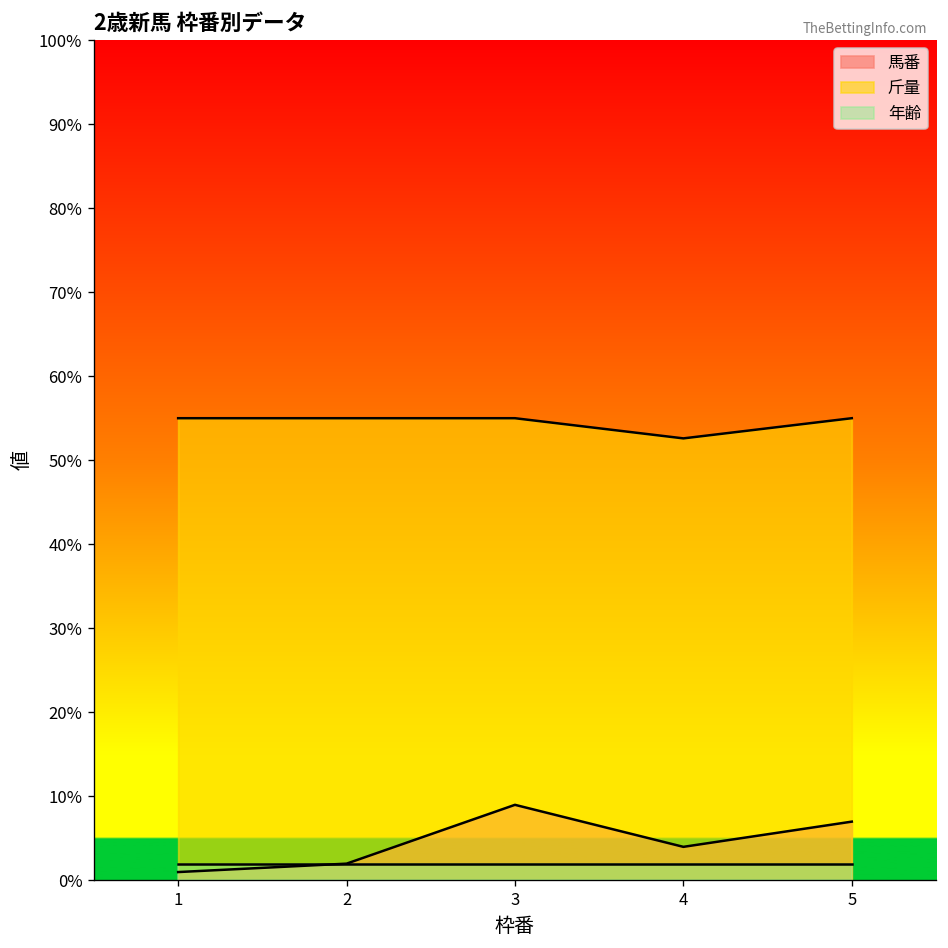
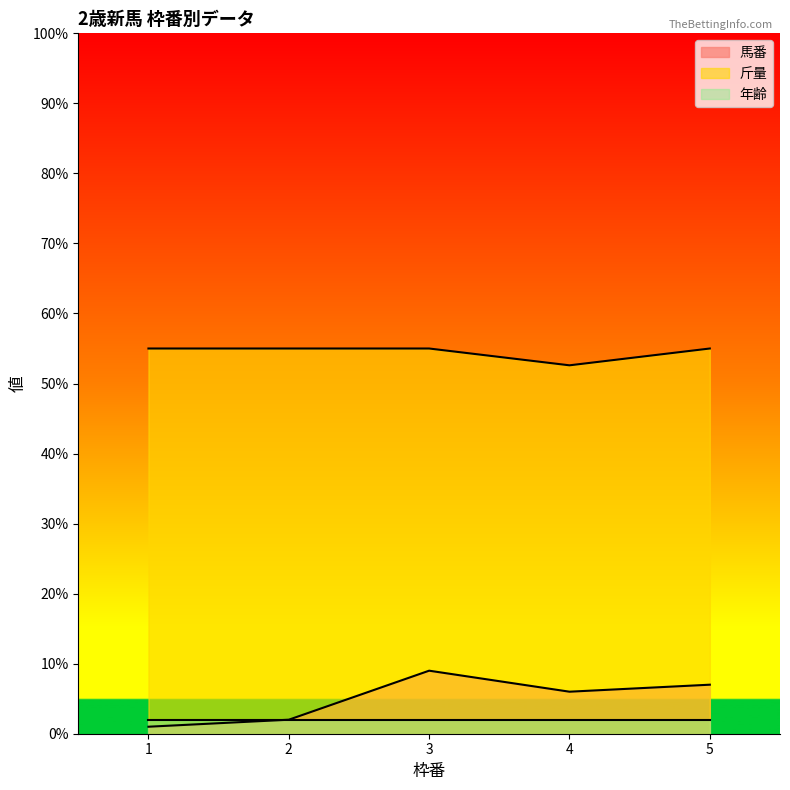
馬番, 4: 4% -> 6%
